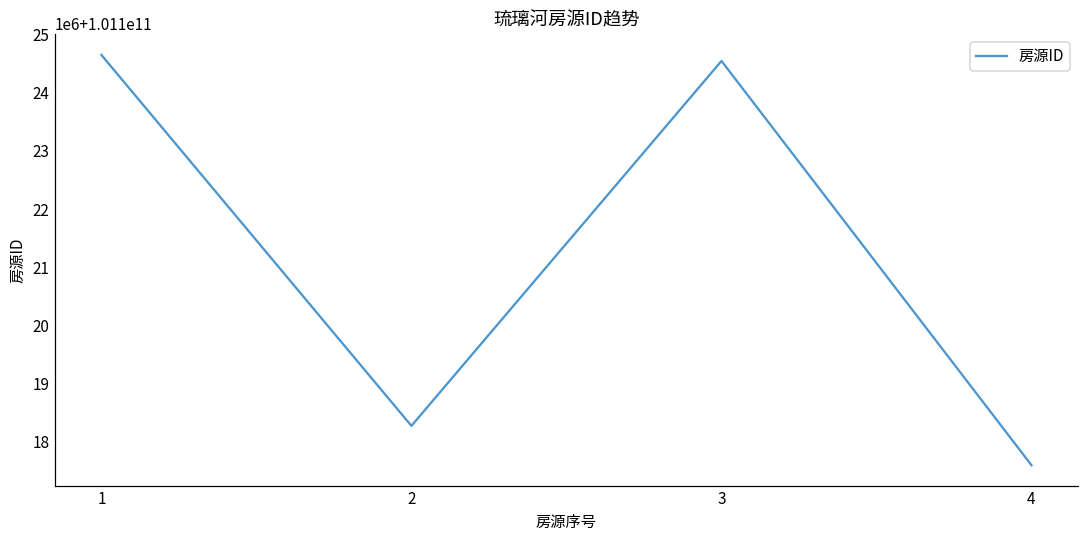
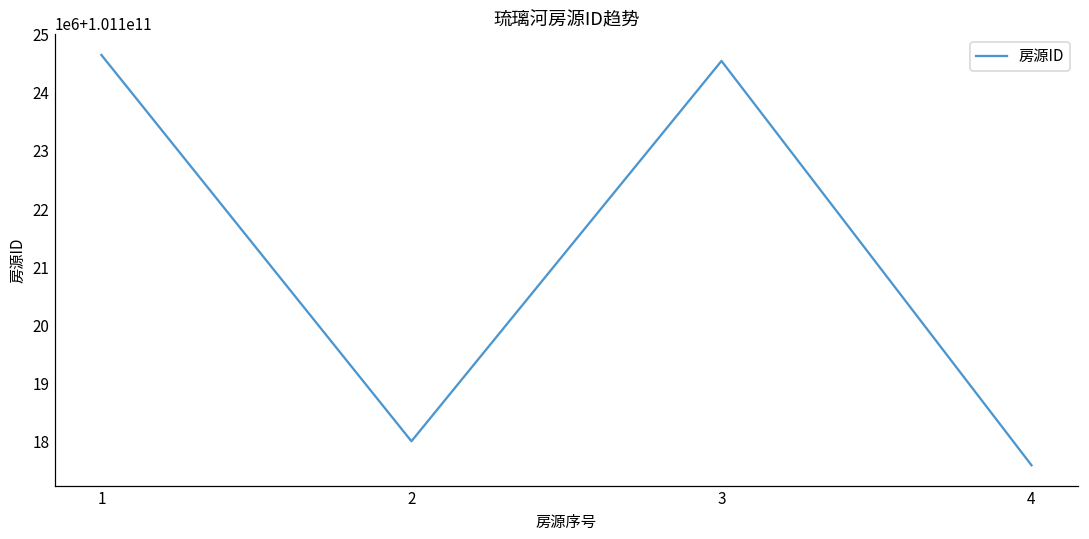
2: 101118300000 -> 101118000000
